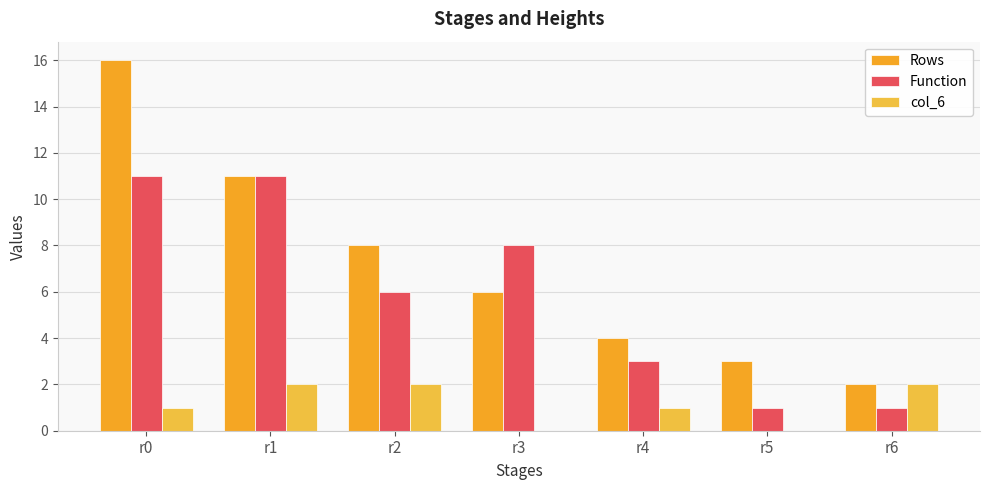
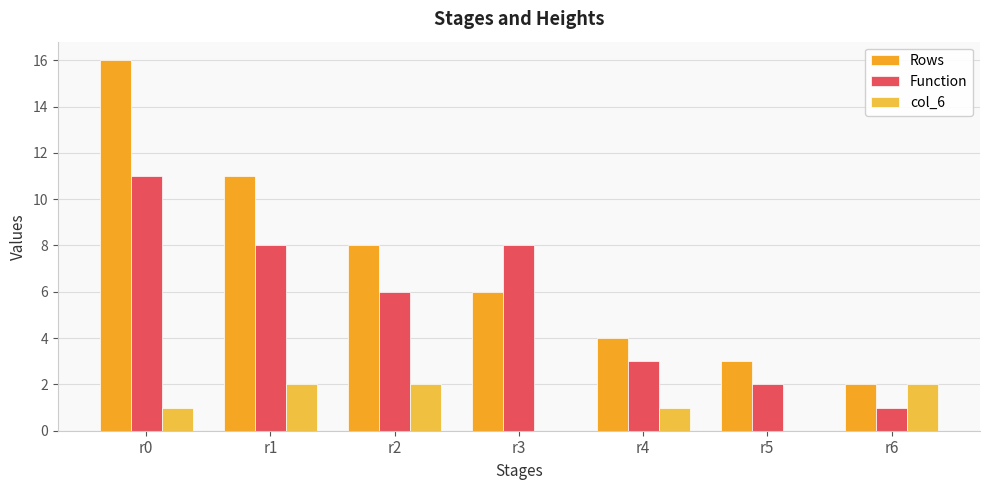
Function, r1: 11 -> 8
Function, r5: 1 -> 2
